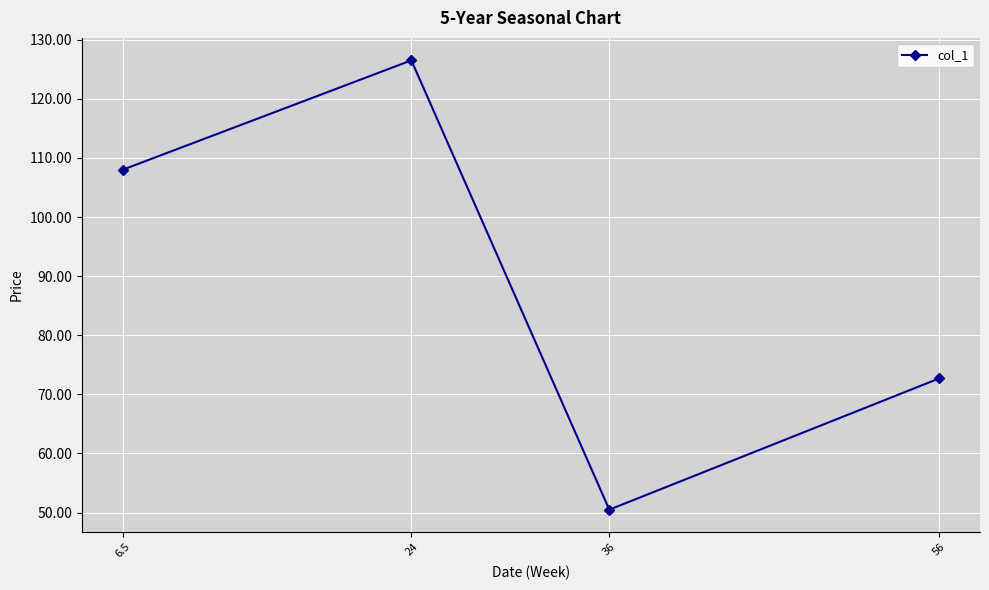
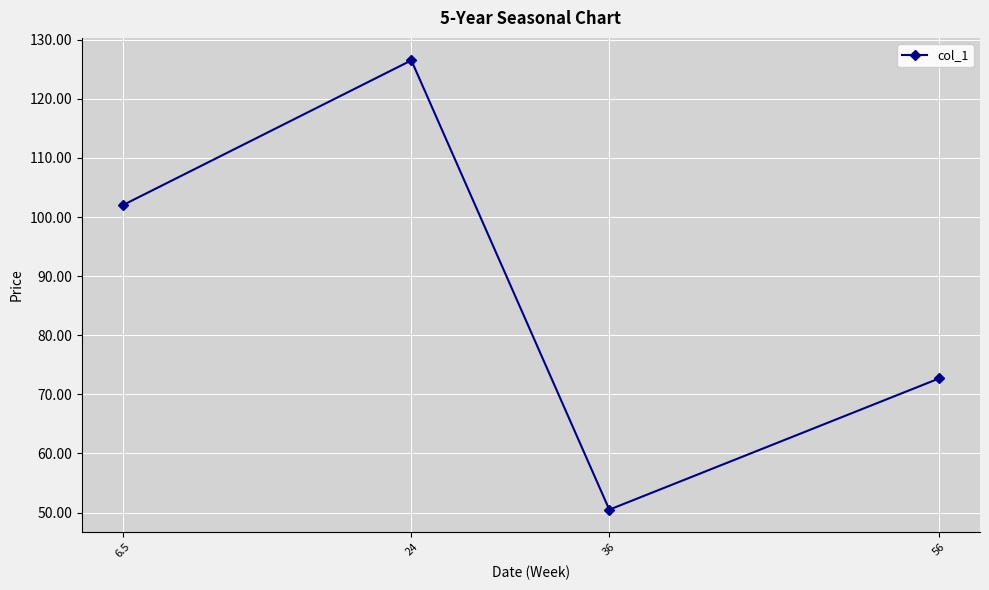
6.5: 108 -> 102
